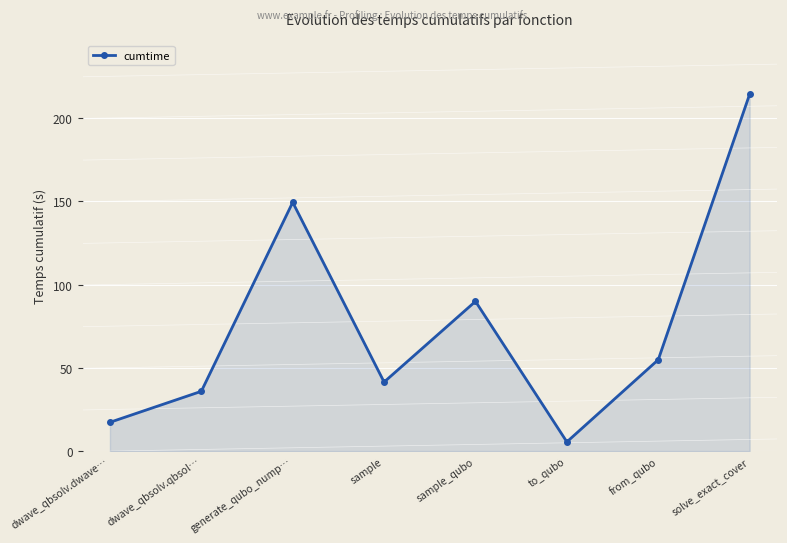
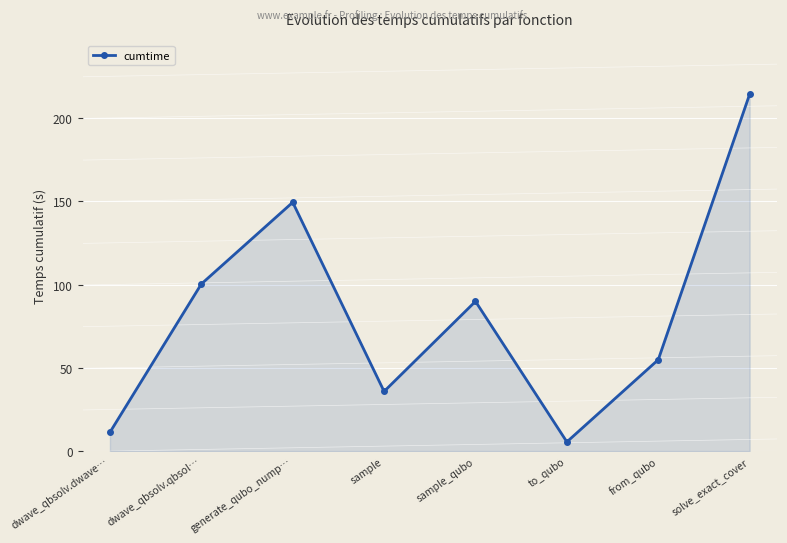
dwave_qbsolv.dwave…: 17 -> 11
dwave_qbsolv.qbsol…: 36 -> 100
sample: 41 -> 36
